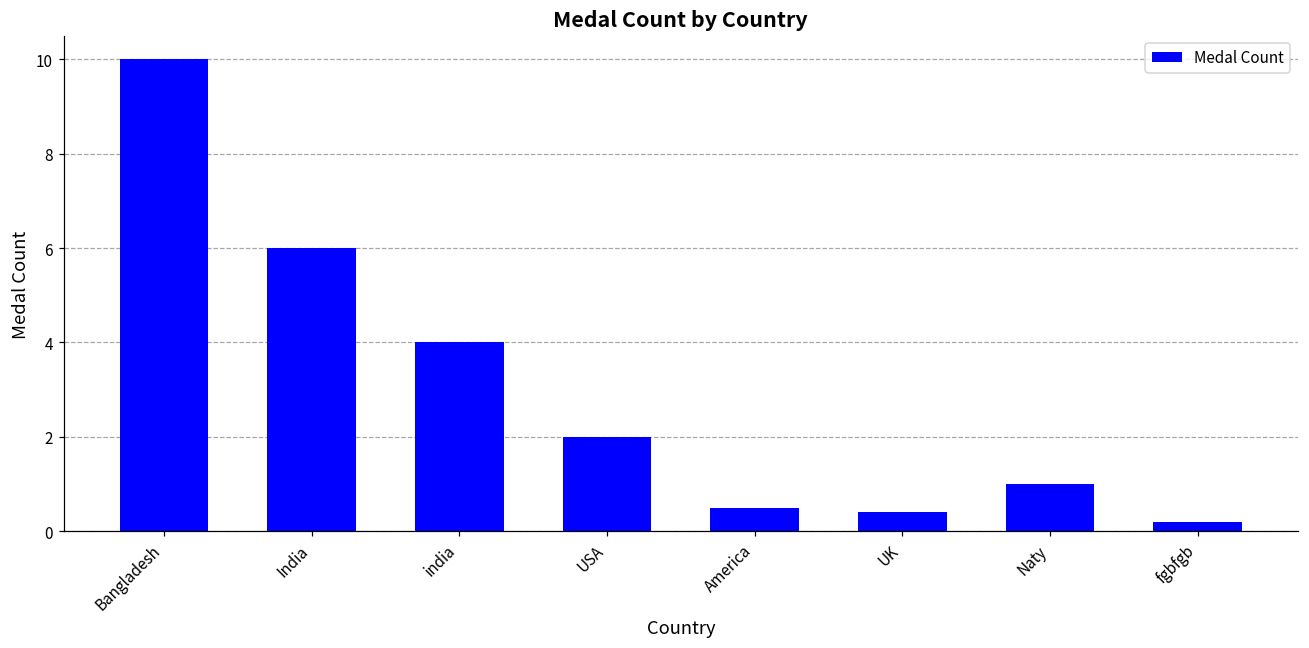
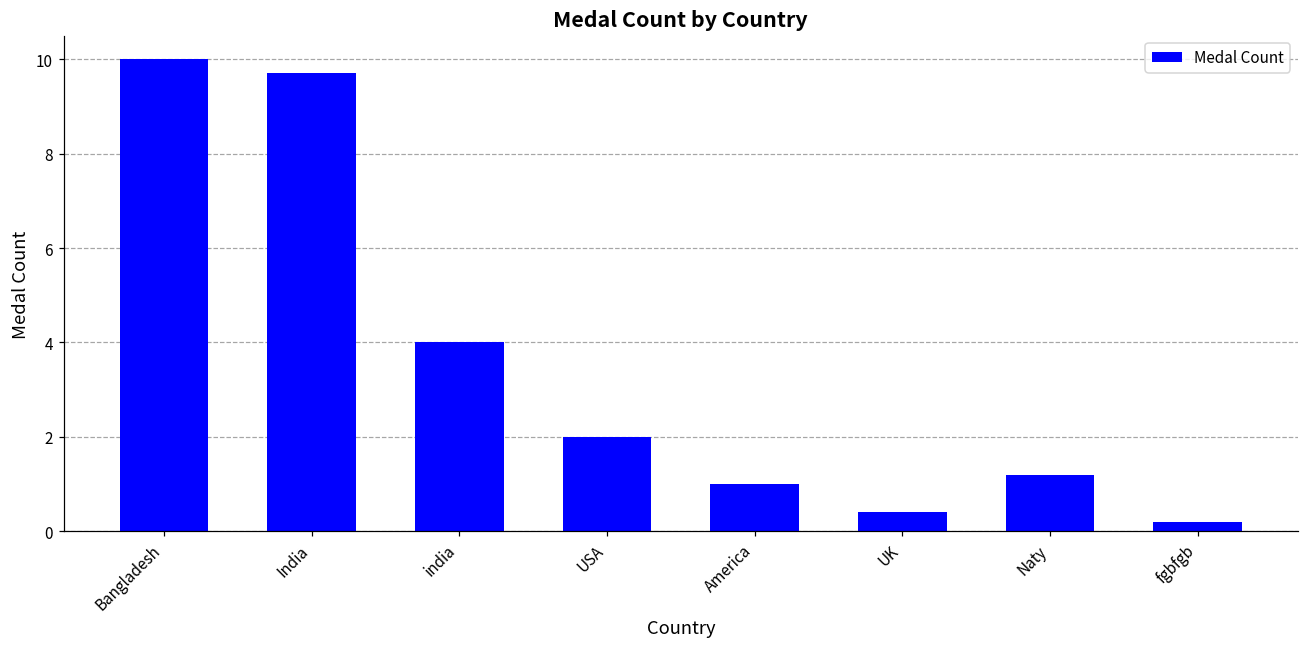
India: 6.0 -> 9.7
America: 0.5 -> 1.0
Naty: 1.0 -> 1.2
